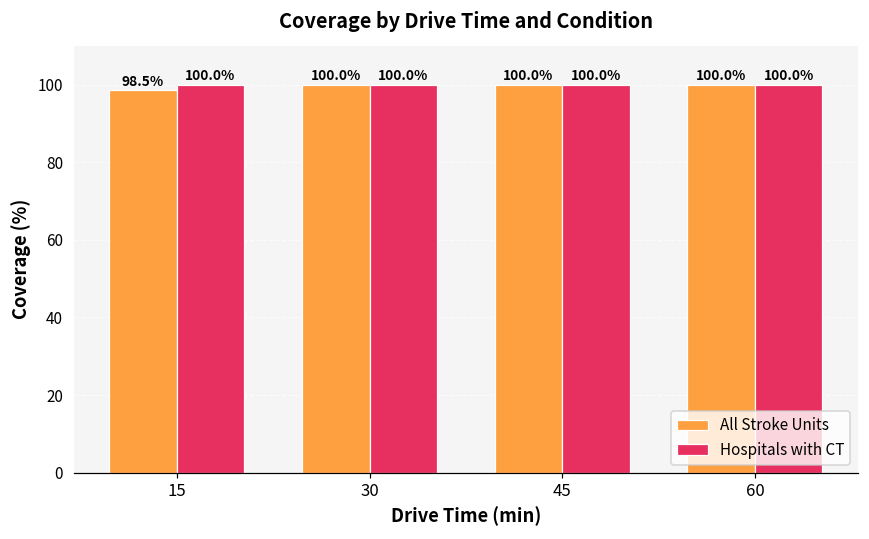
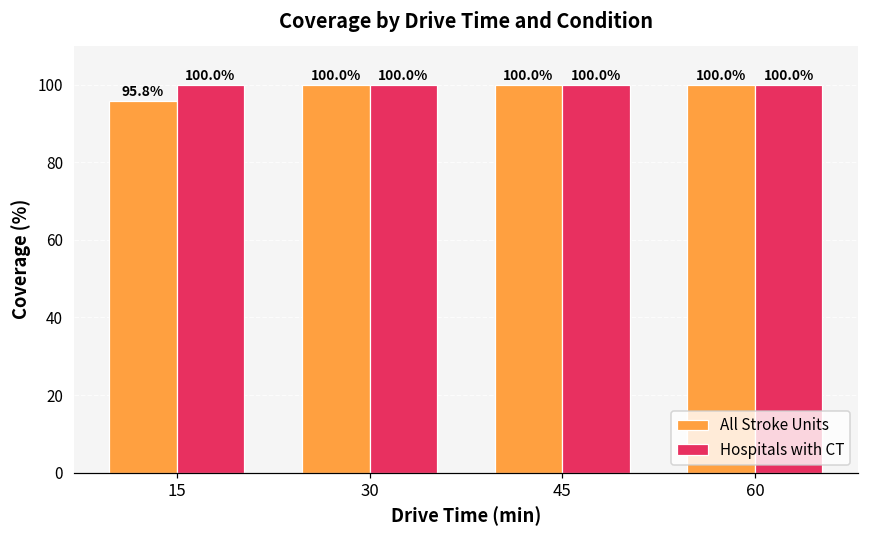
All Stroke Units, 15: 98.5% -> 95.8%
